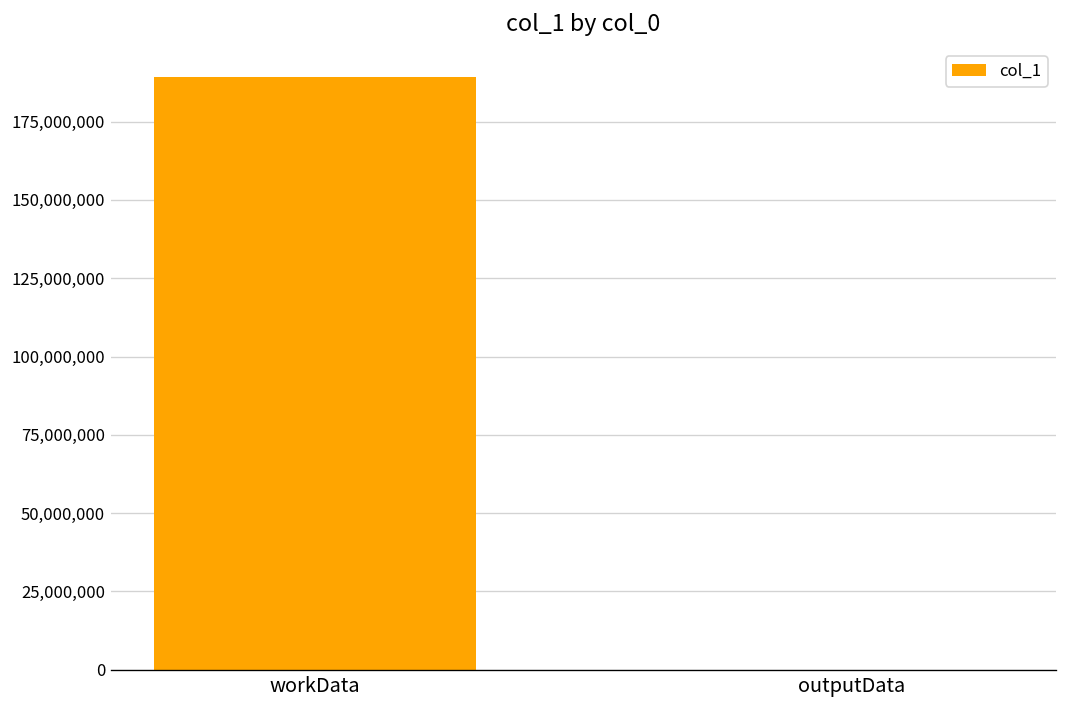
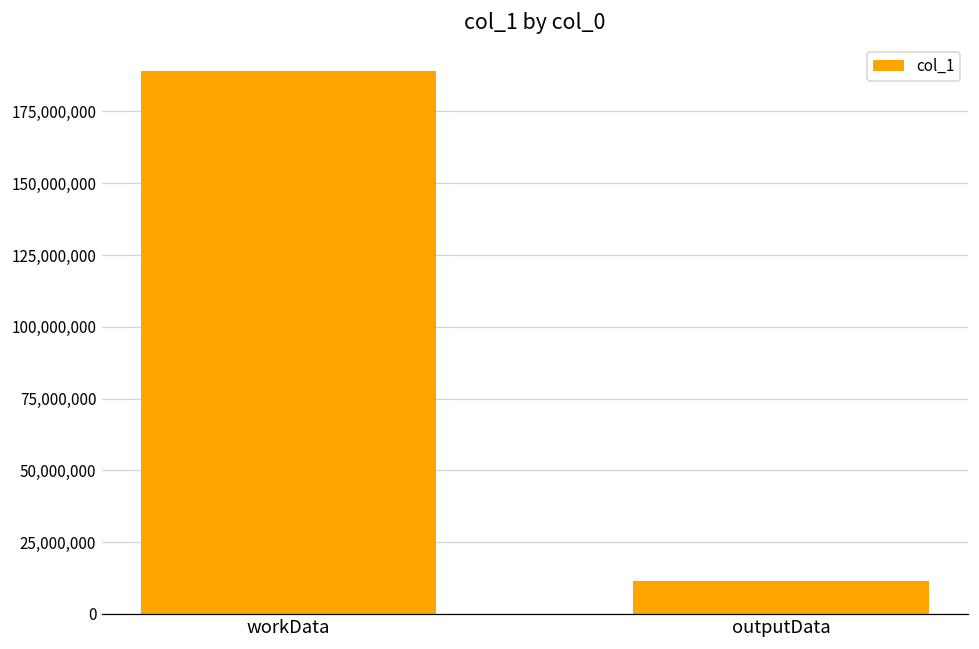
outputData: 0 -> 12,000,000
